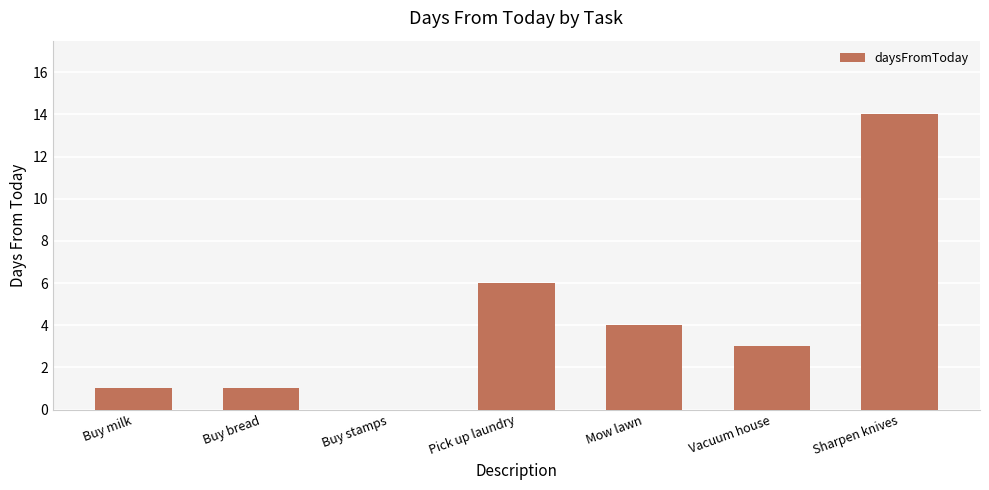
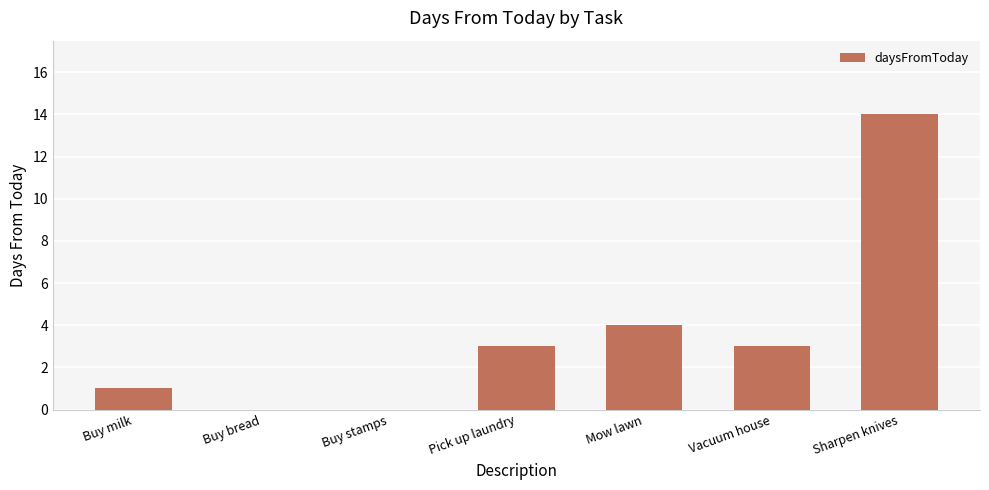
Buy bread: 1 -> 0
Pick up laundry: 6 -> 3
